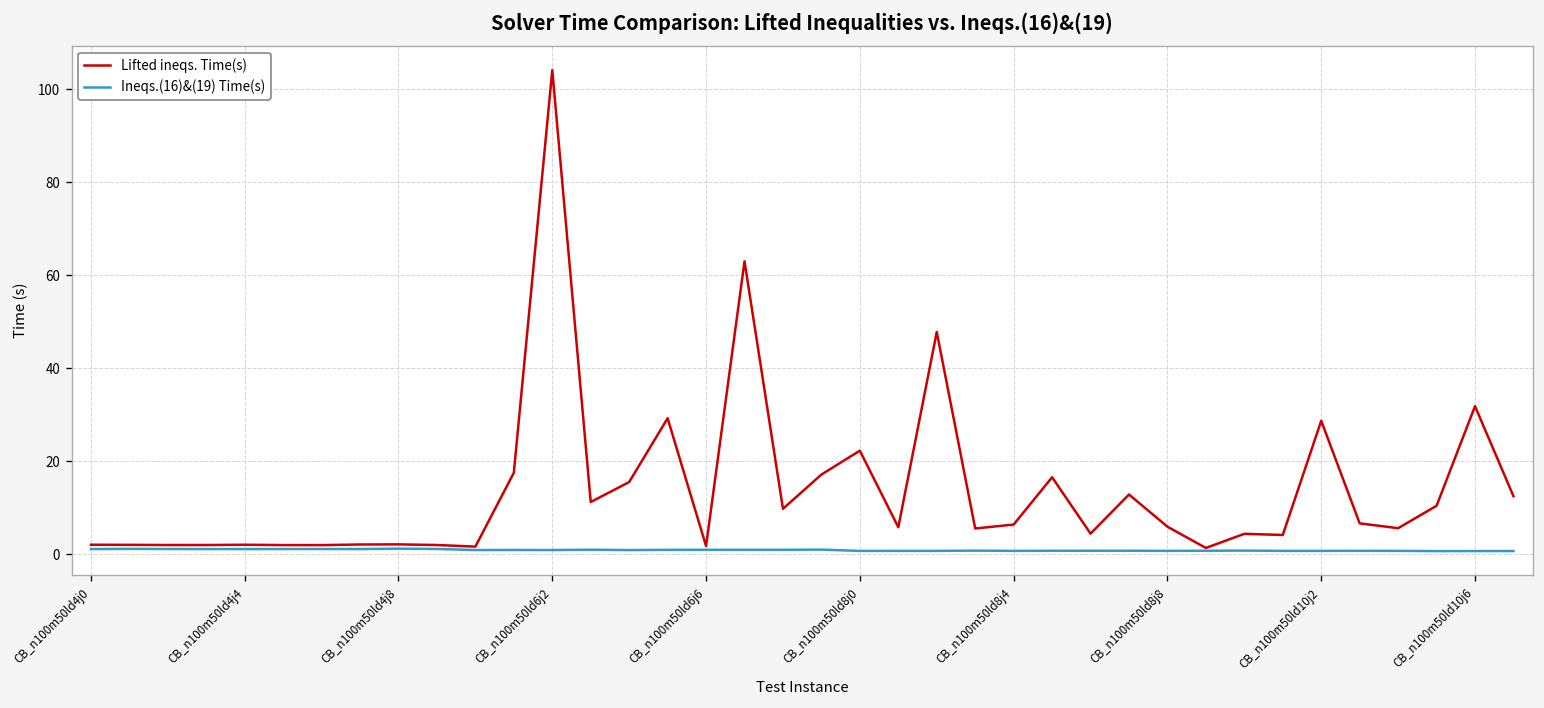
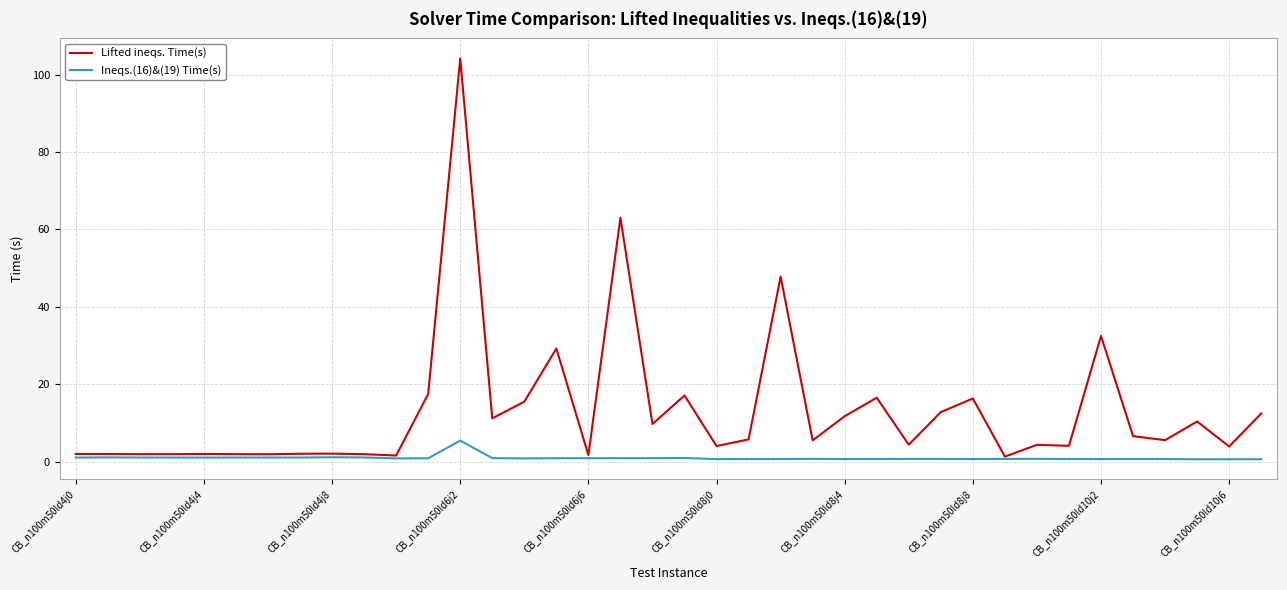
Ineqs.(16)&(19) Time(s), CB_n100m50ld6j2: 1 -> 5
Lifted ineqs. Time(s), CB_n100m50ld8j0: 22 -> 4
Lifted ineqs. Time(s), CB_n100m50ld8j4: 6 -> 12
Lifted ineqs. Time(s), CB_n100m50ld8j8: 6 -> 16
Lifted ineqs. Time(s), CB_n100m50ld10j2: 29 -> 33
Lifted ineqs. Time(s), CB_n100m50ld10j6: 32 -> 4
